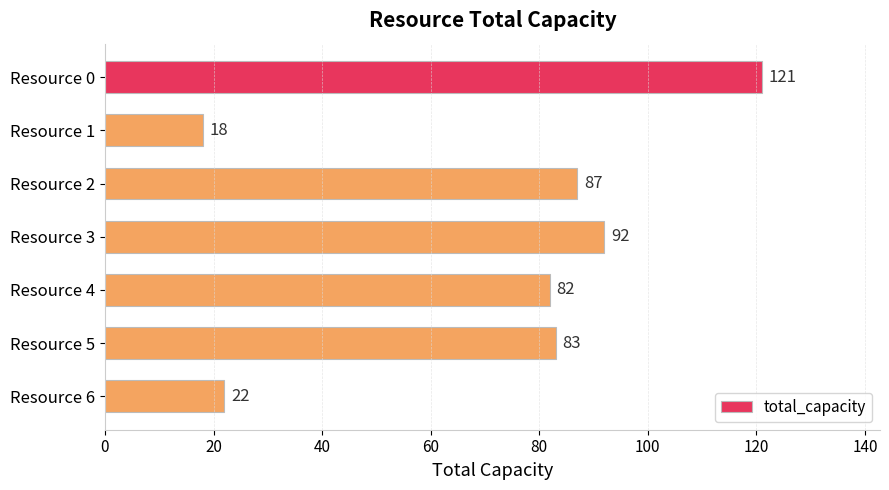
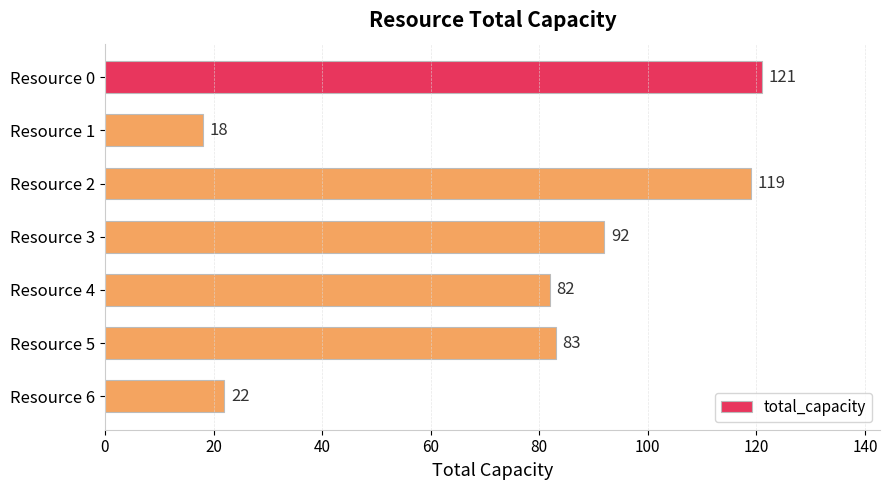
Resource 2: 87 -> 119
